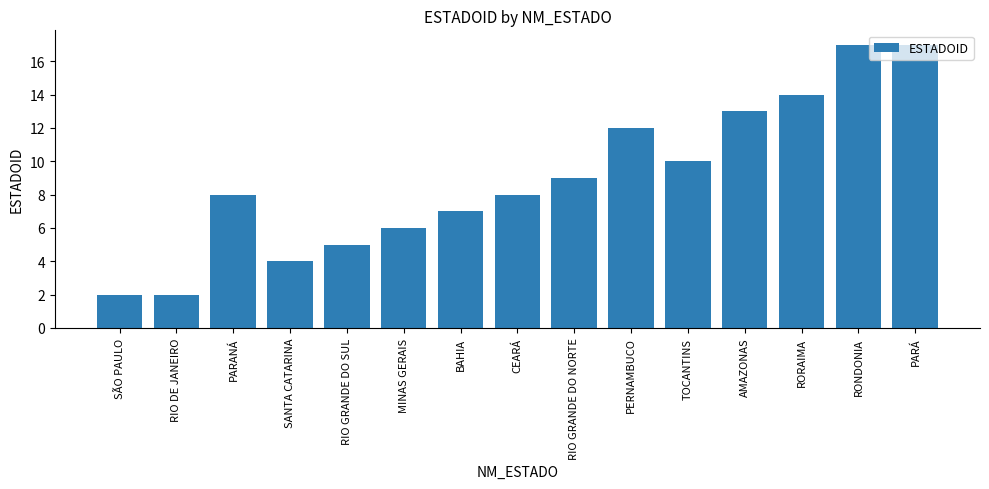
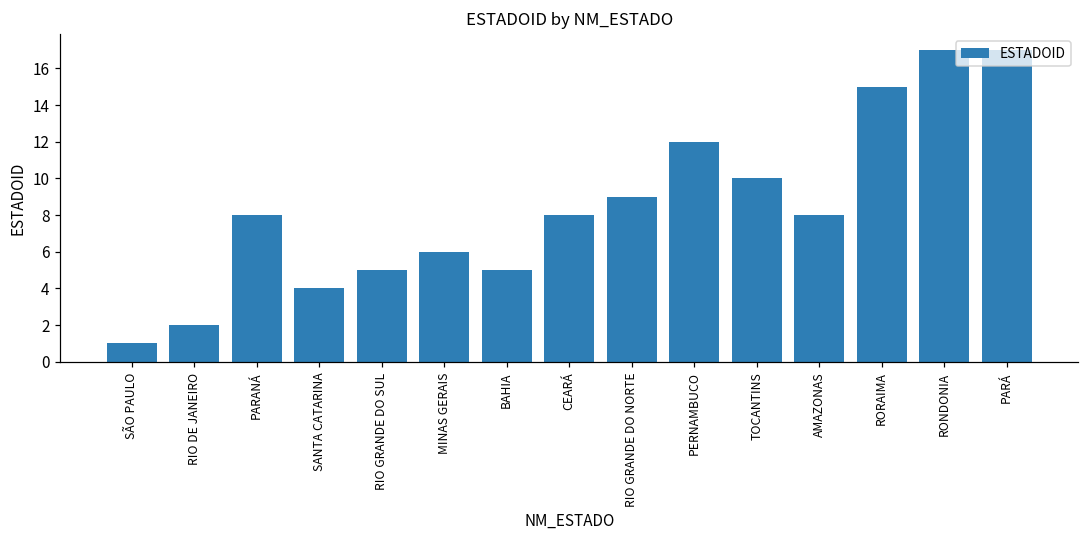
SÃO PAULO: 2 -> 1
BAHIA: 7 -> 5
AMAZONAS: 13 -> 8
RORAIMA: 14 -> 15
